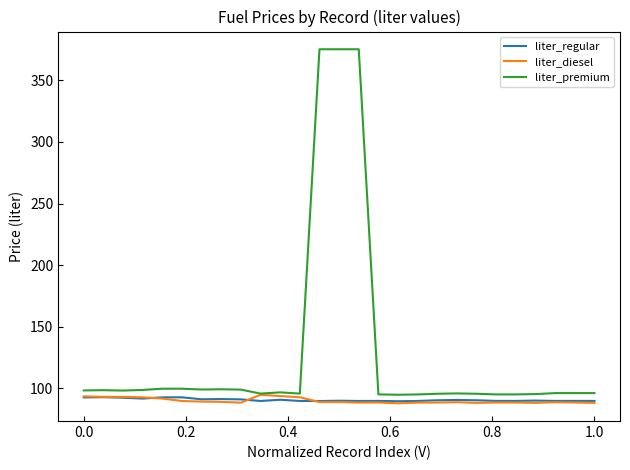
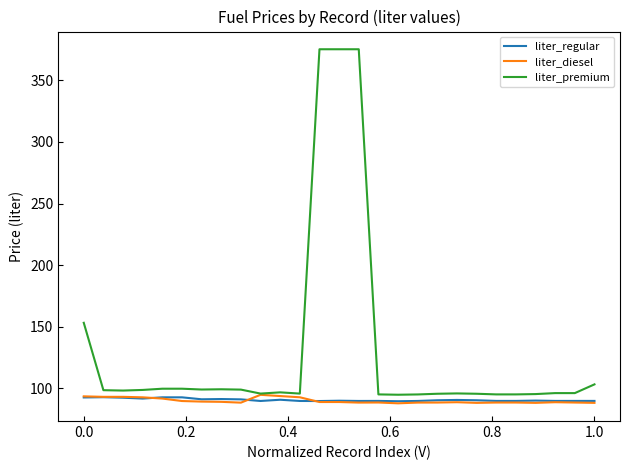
liter_premium, 0.0: 98 -> 153
liter_premium, 1.0: 96 -> 103
